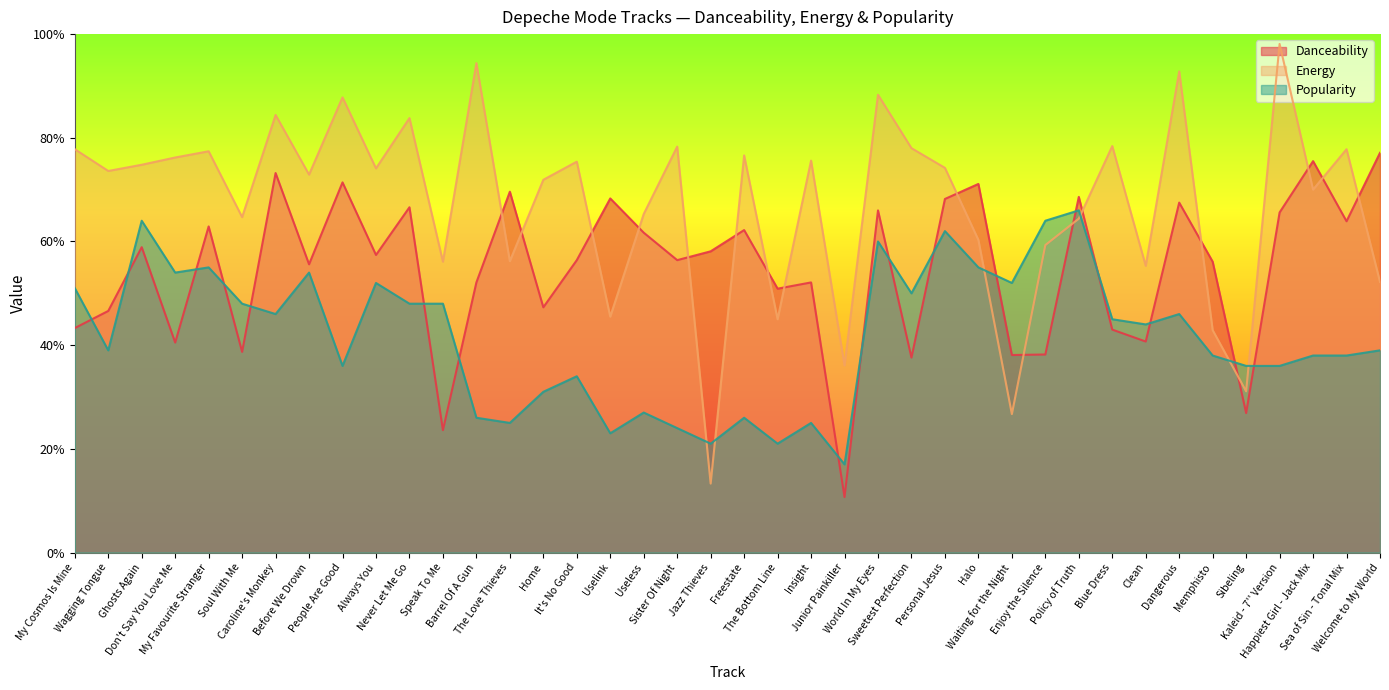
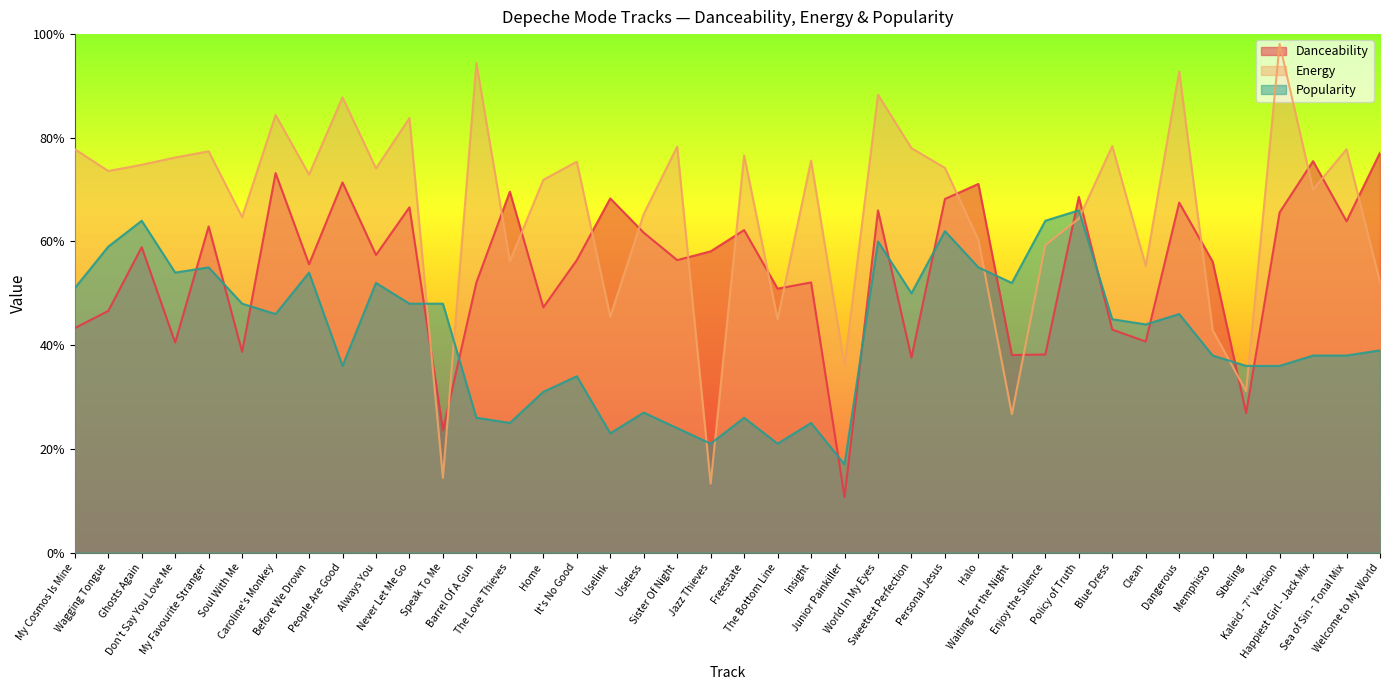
Popularity, Wagging Tongue: 39% -> 59%
Energy, Speak To Me: 56% -> 14%
